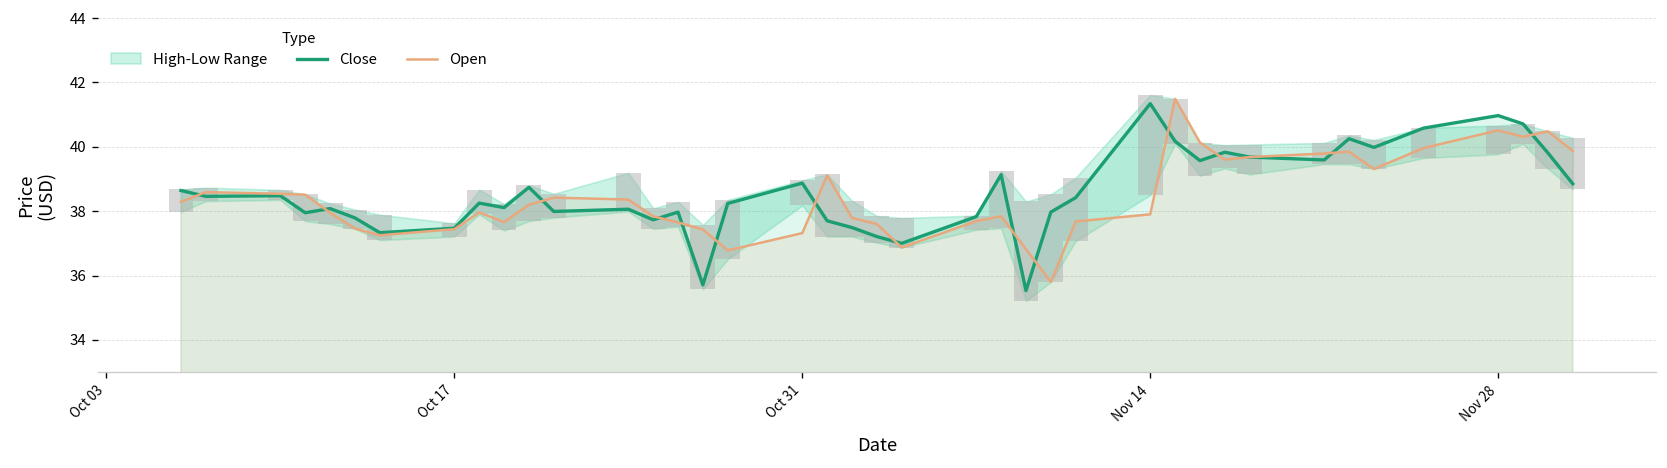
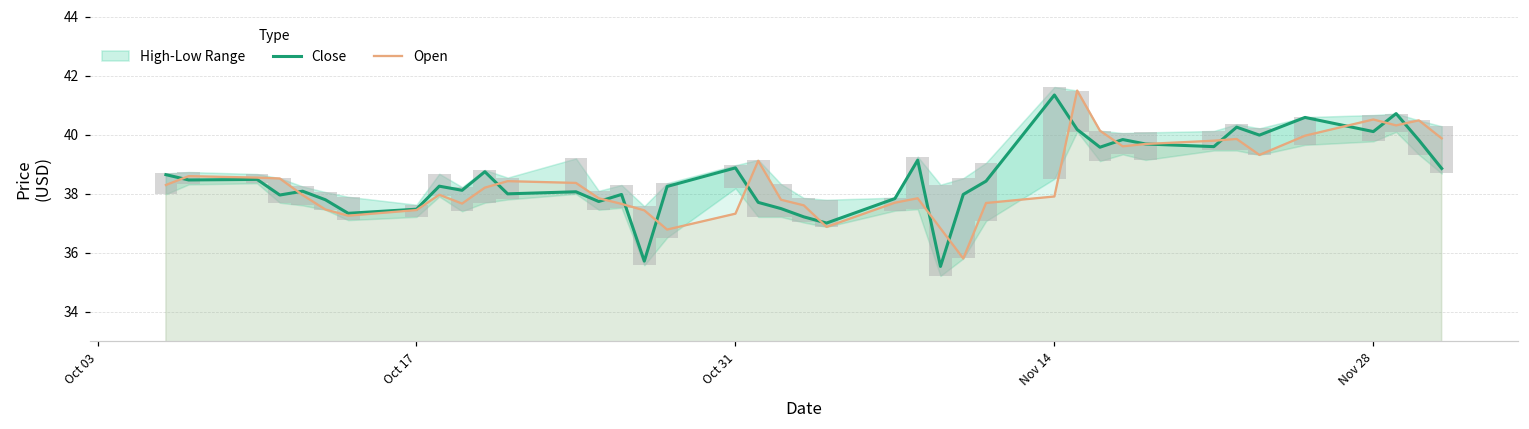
Close, Nov 28: 41.0 -> 40.1
